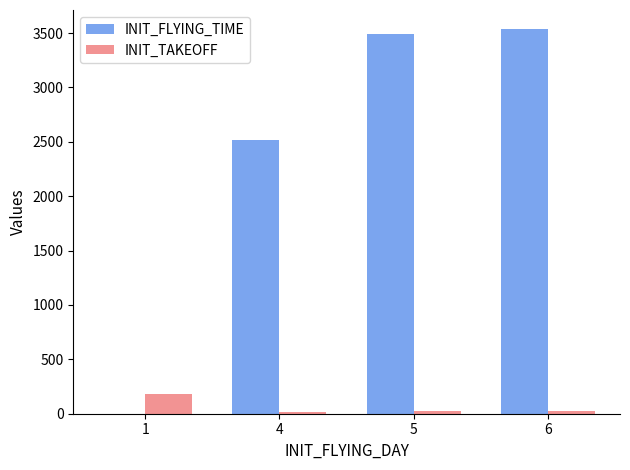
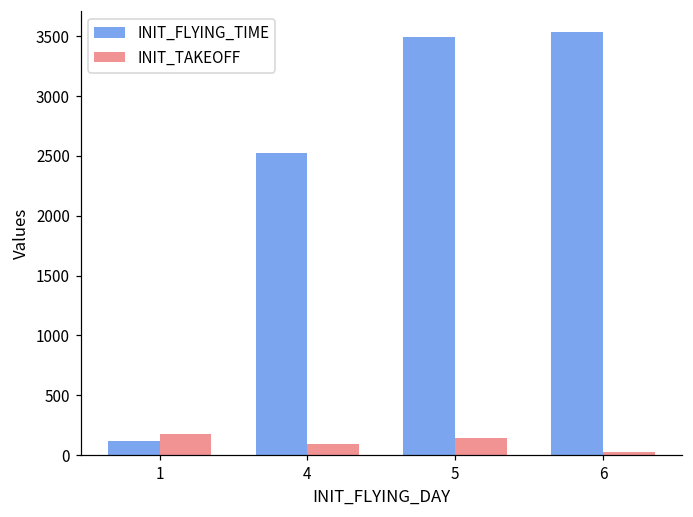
INIT_FLYING_TIME, 1: 0 -> 120
INIT_TAKEOFF, 4: 20 -> 100
INIT_TAKEOFF, 5: 20 -> 140
